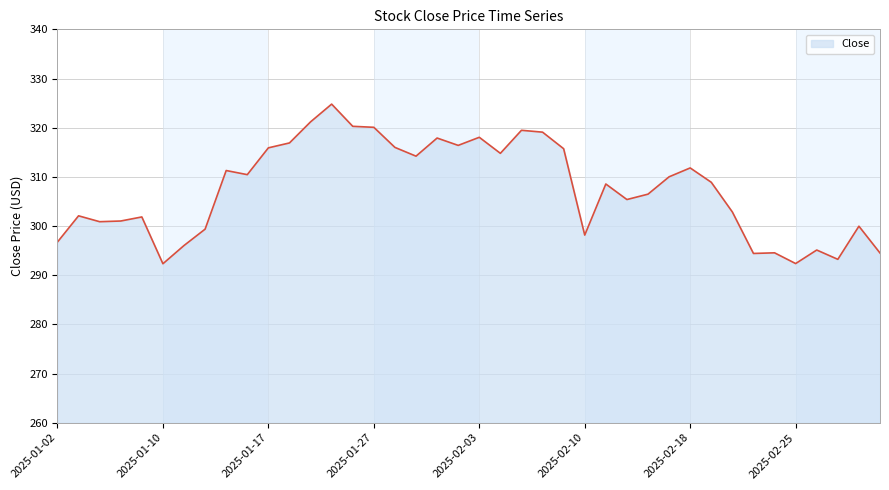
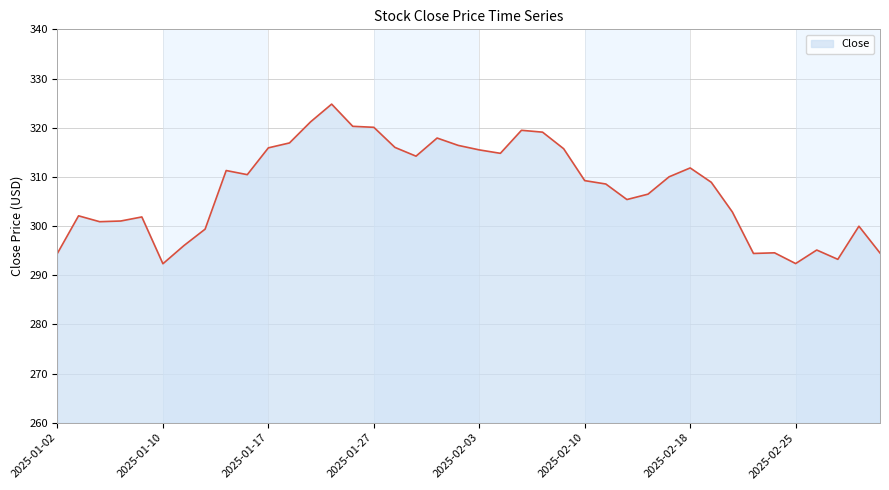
2025-01-02: 297 -> 294
2025-02-03: 318 -> 315
2025-02-10: 298 -> 309
